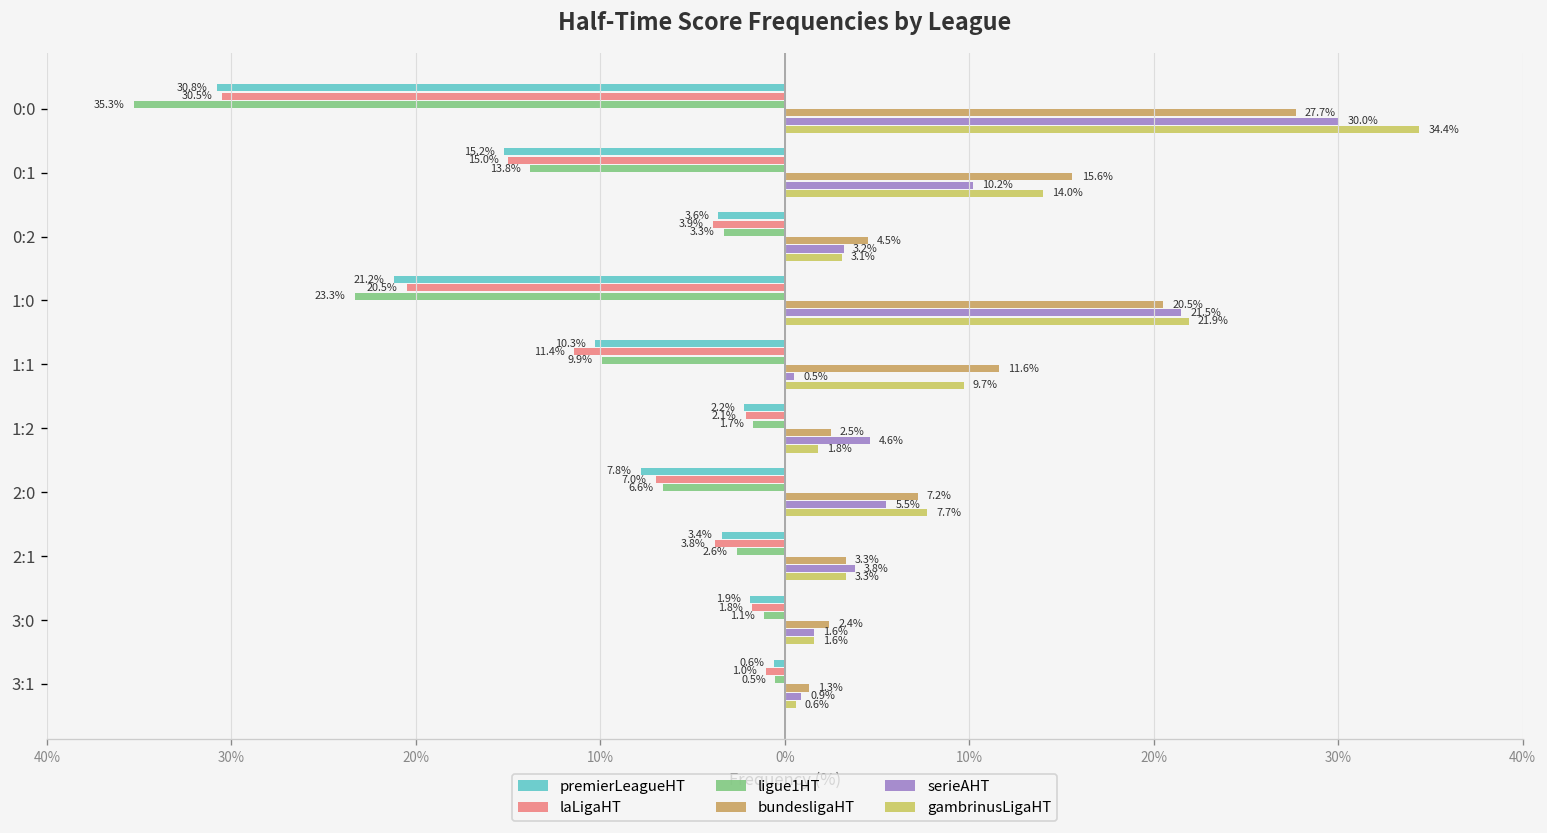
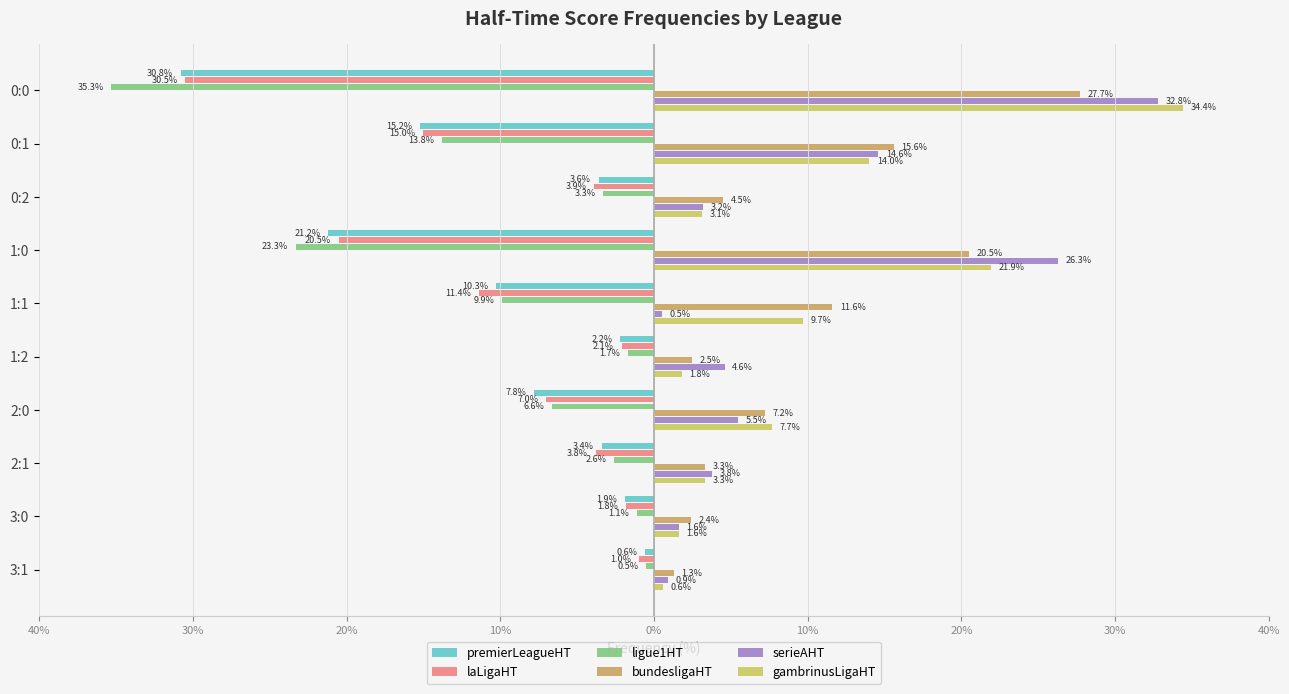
serieAHT, 0:0: 30.0% -> 32.8%
serieAHT, 0:1: 10.2% -> 14.6%
serieAHT, 1:0: 21.5% -> 26.3%
